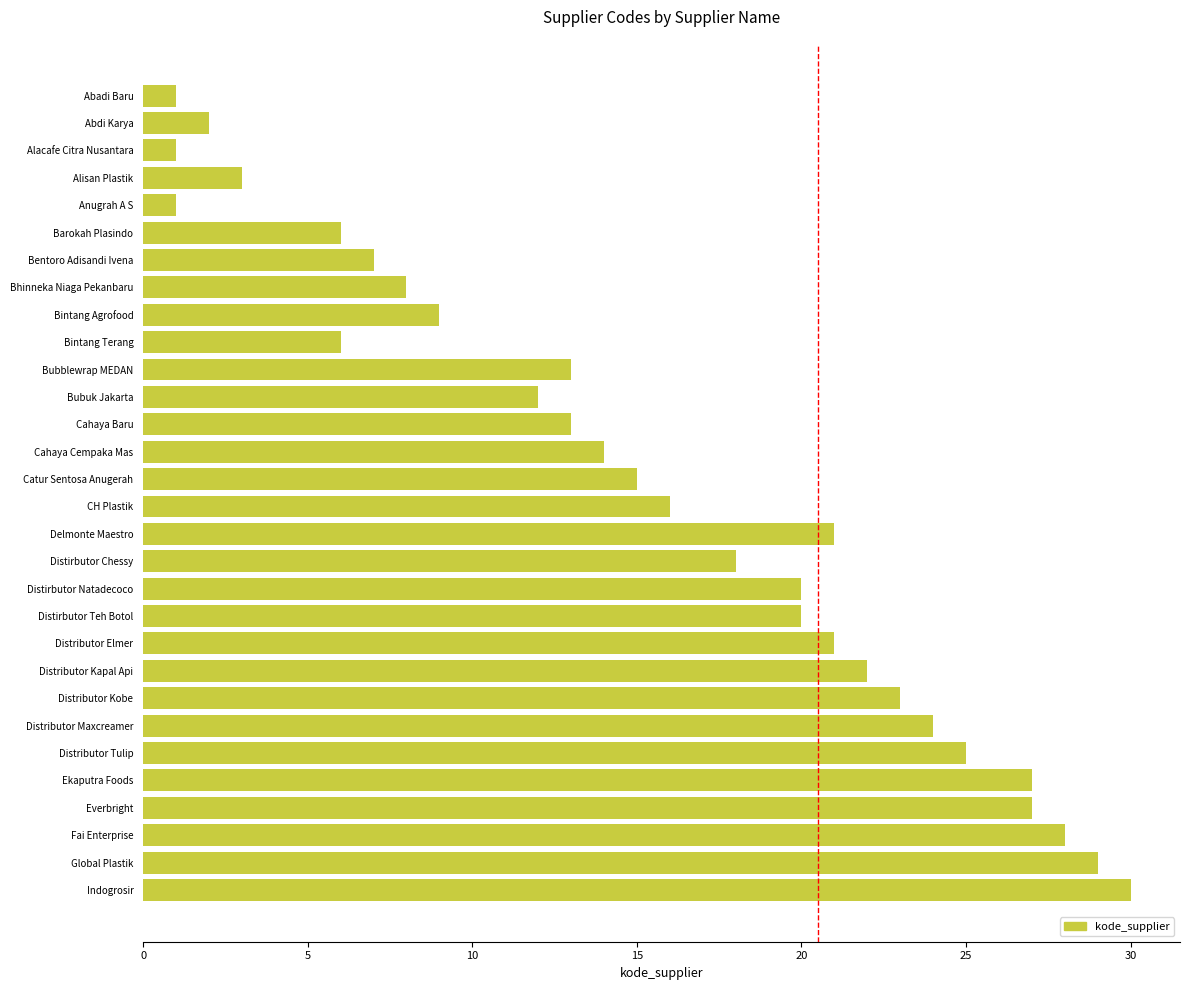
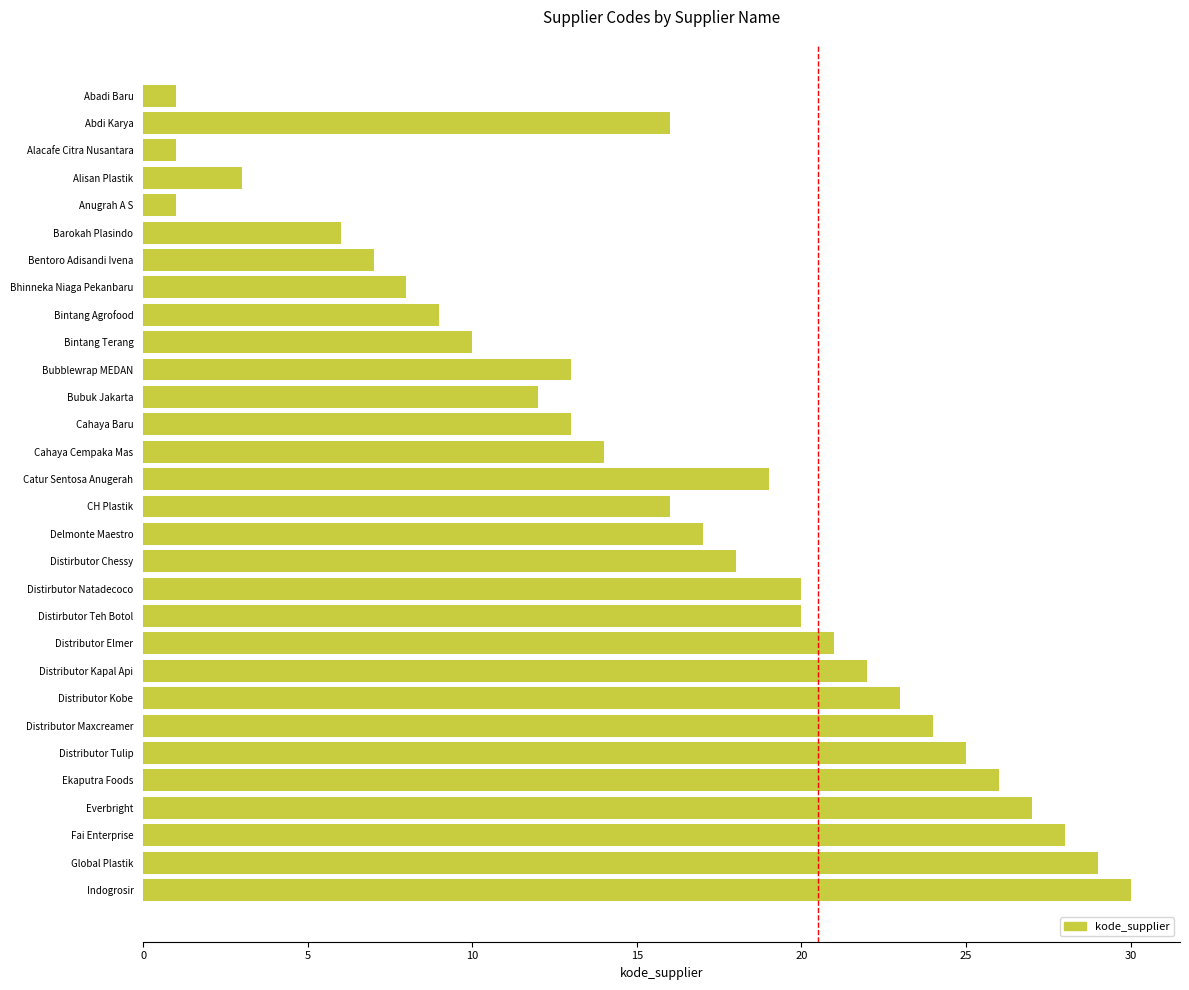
Abdi Karya: 2 -> 16
Bintang Terang: 6 -> 10
Catur Sentosa Anugerah: 15 -> 19
Delmonte Maestro: 21 -> 17
Ekaputra Foods: 27 -> 26
